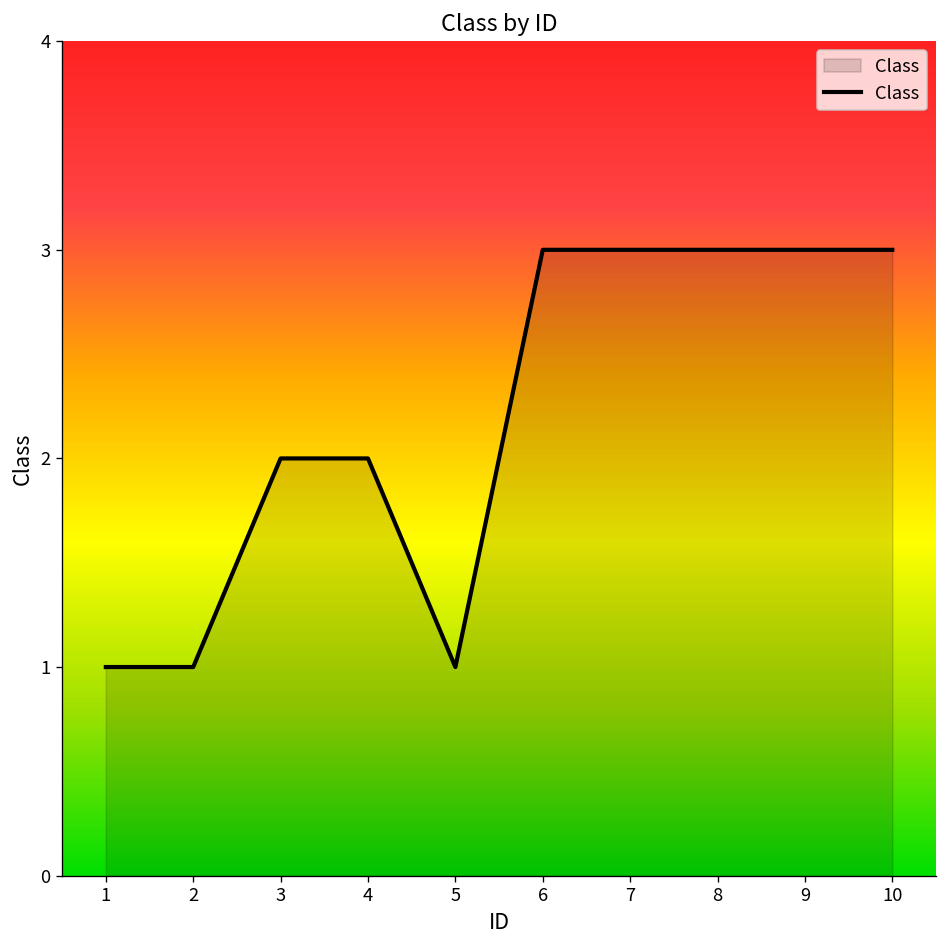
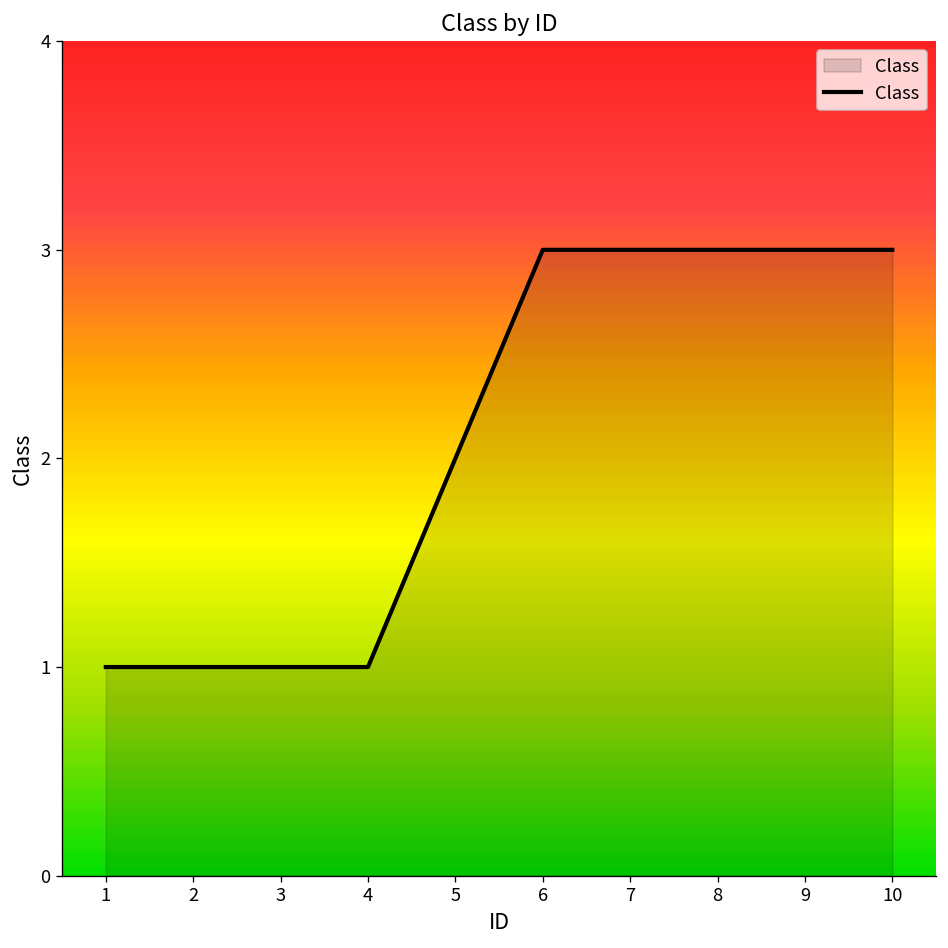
3: 2 -> 1
4: 2 -> 1
5: 1 -> 2
